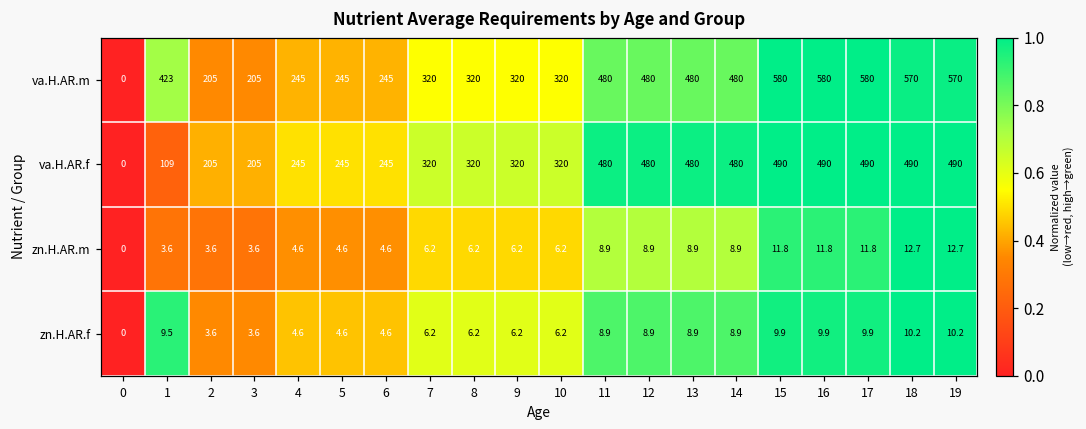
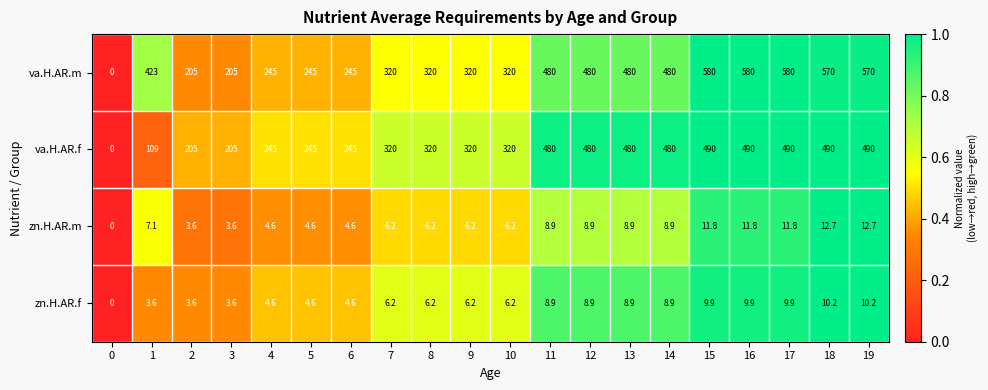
zn.H.AR.m, 1: 3.6 -> 7.1
zn.H.AR.f, 1: 9.5 -> 3.6
